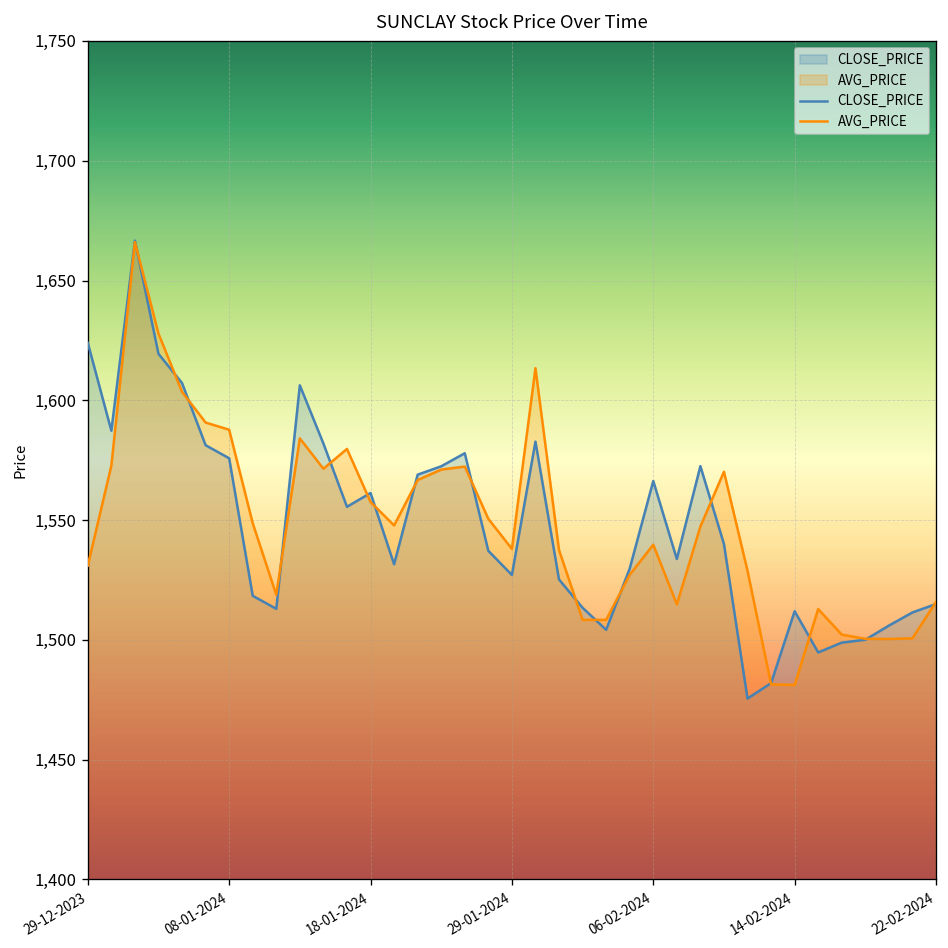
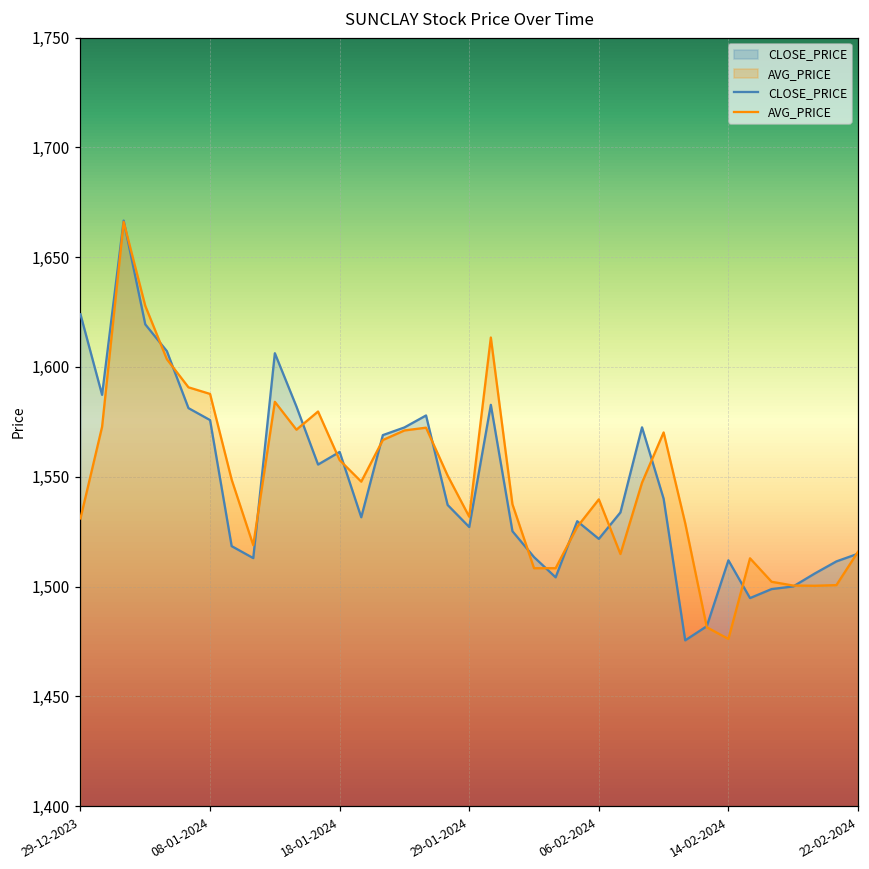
AVG_PRICE, 29-01-2024: 1,538 -> 1,532
CLOSE_PRICE, 06-02-2024: 1,566 -> 1,522
AVG_PRICE, 14-02-2024: 1,481 -> 1,476
